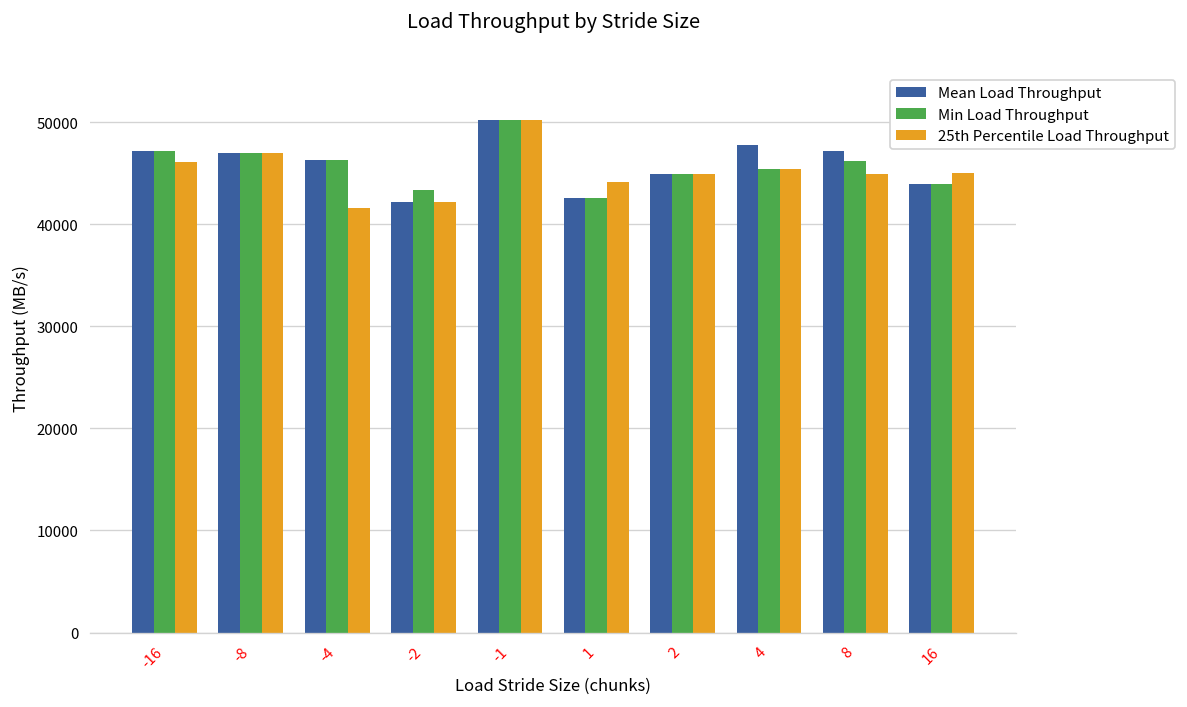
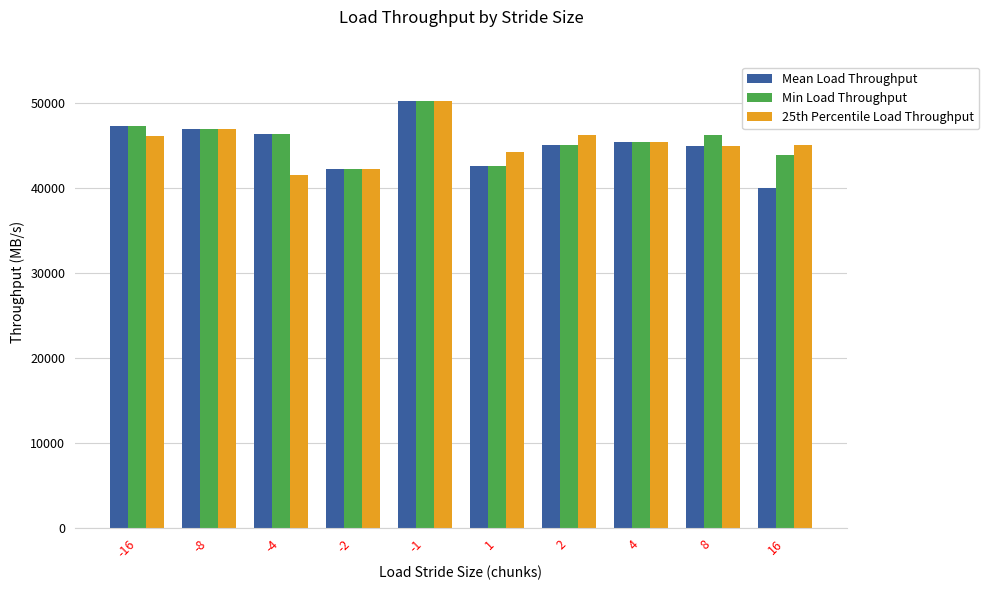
Min Load Throughput, -2: 43000 -> 42000
25th Percentile Load Throughput, 2: 45000 -> 46000
Mean Load Throughput, 4: 48000 -> 45000
Mean Load Throughput, 8: 47000 -> 45000
Mean Load Throughput, 16: 44000 -> 40000
